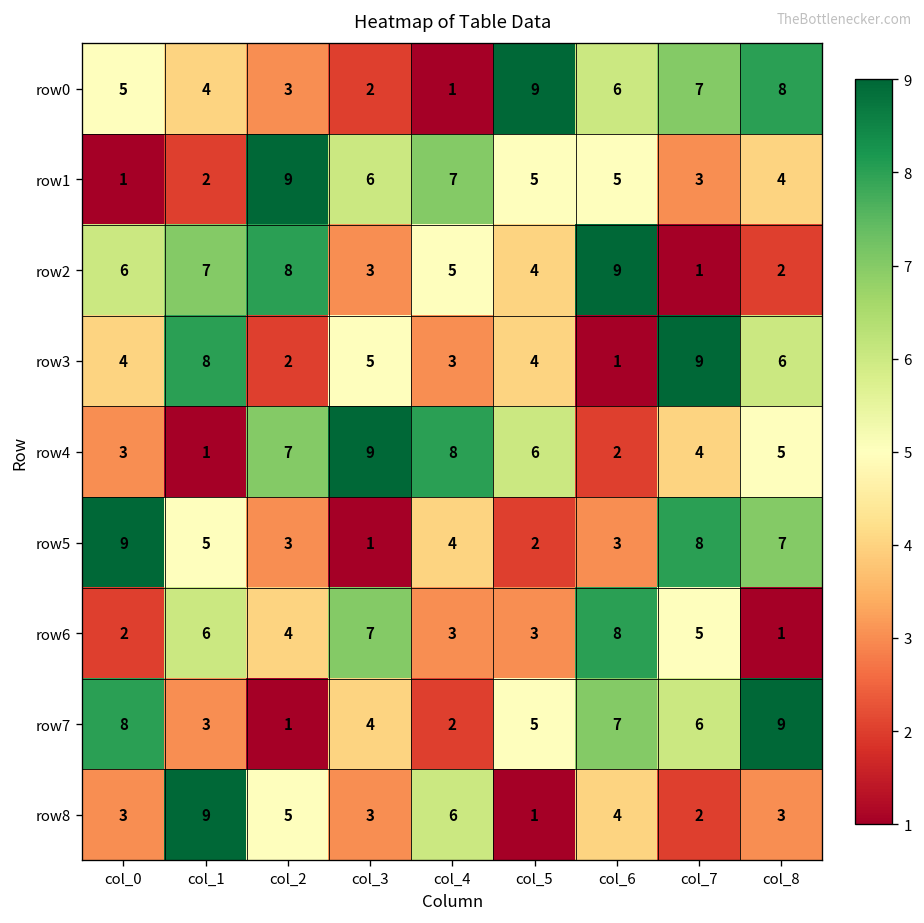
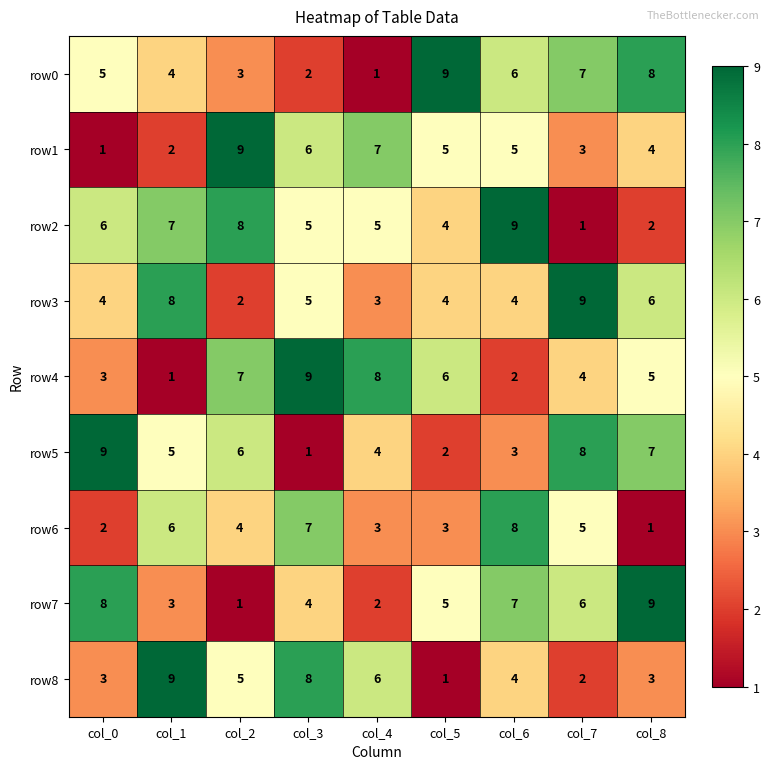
row2, col_3: 3 -> 5
row3, col_6: 1 -> 4
row5, col_2: 3 -> 6
row8, col_3: 3 -> 8
